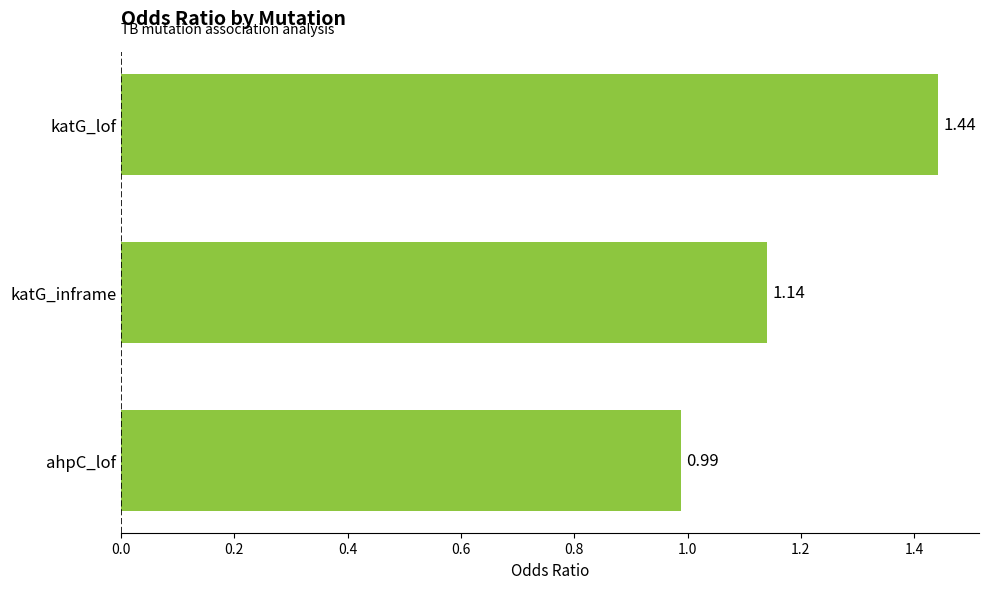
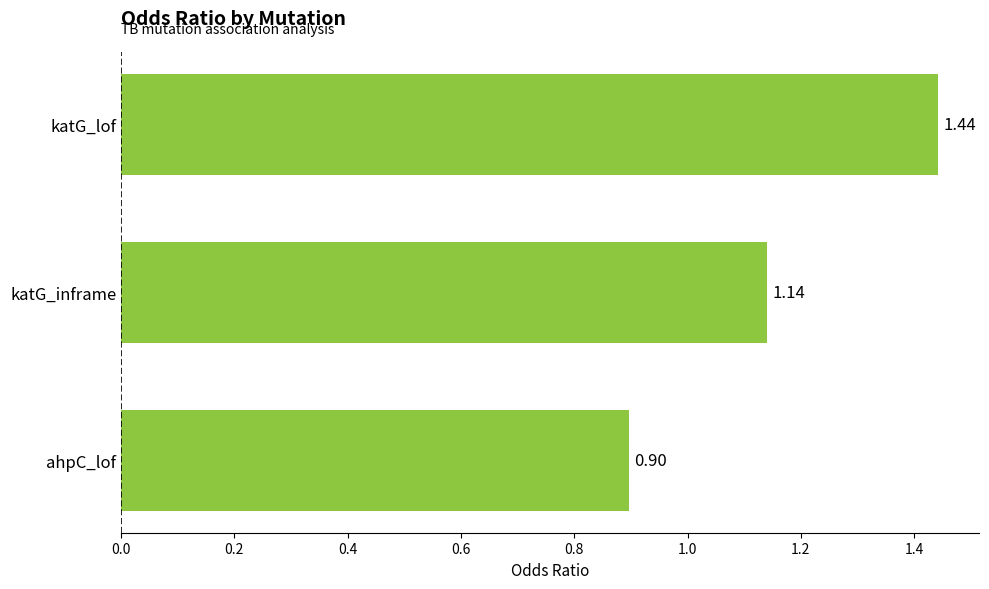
ahpC_lof: 0.99 -> 0.90
